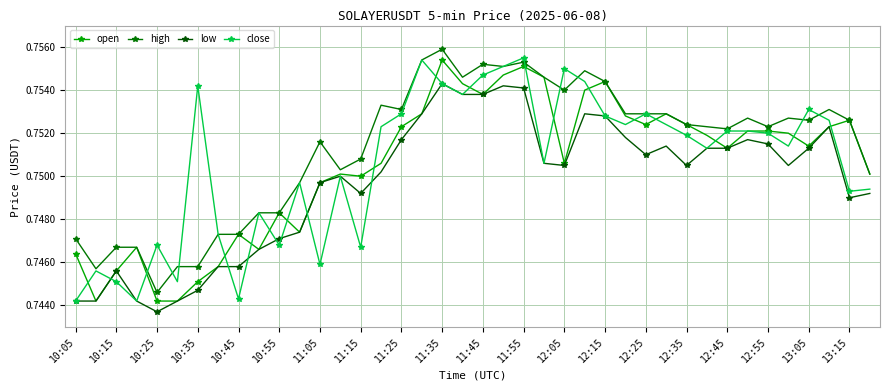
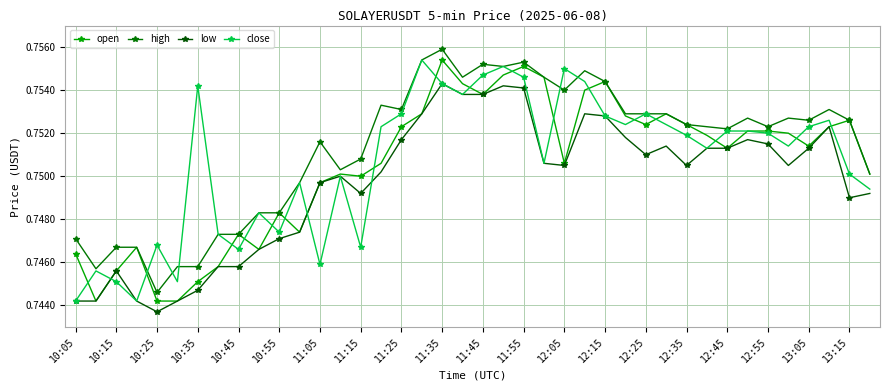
close, 10:45: 0.7443 -> 0.7466
close, 10:55: 0.7468 -> 0.7474
close, 11:55: 0.7555 -> 0.7546
close, 13:05: 0.7531 -> 0.7523
close, 13:15: 0.7493 -> 0.7501
